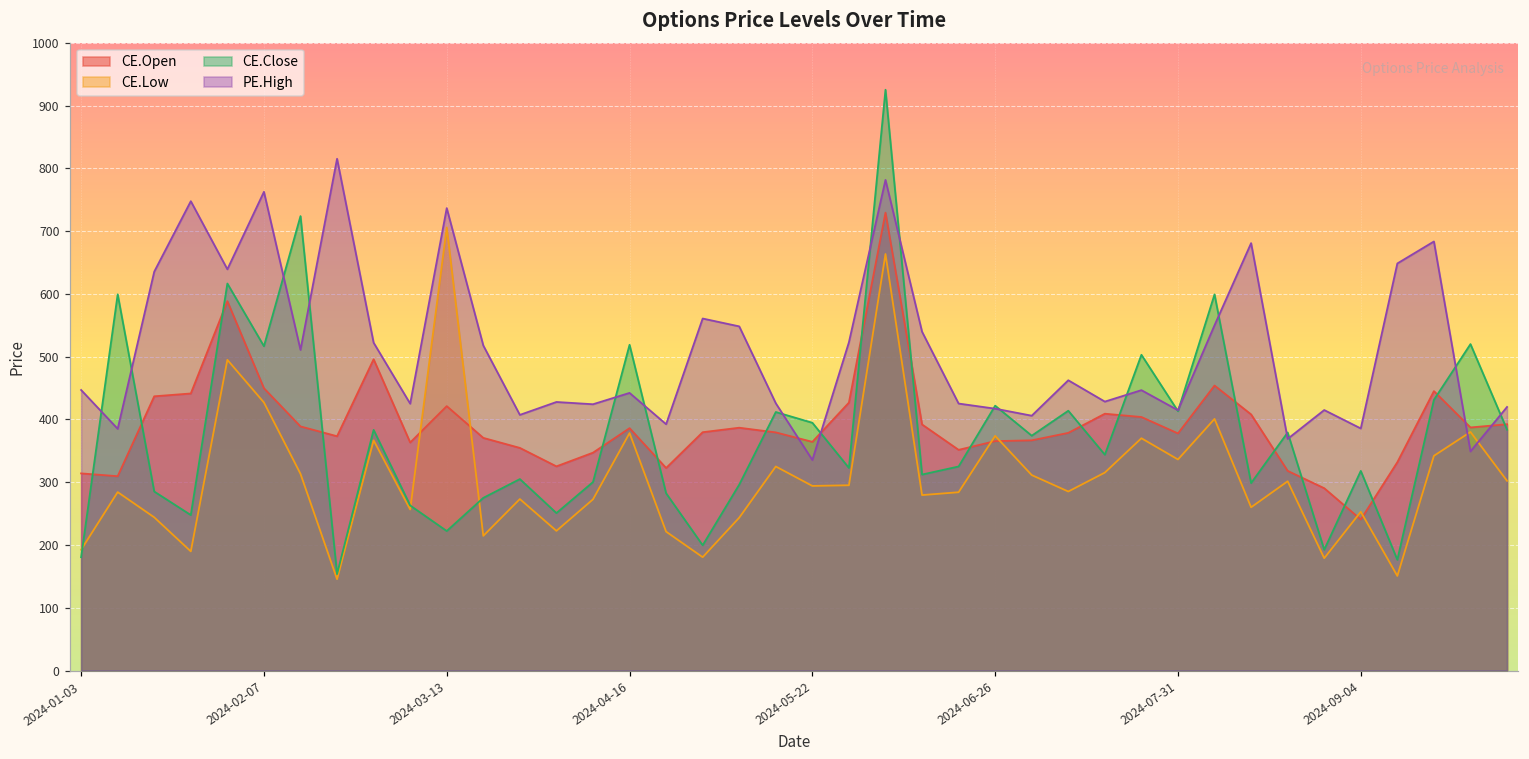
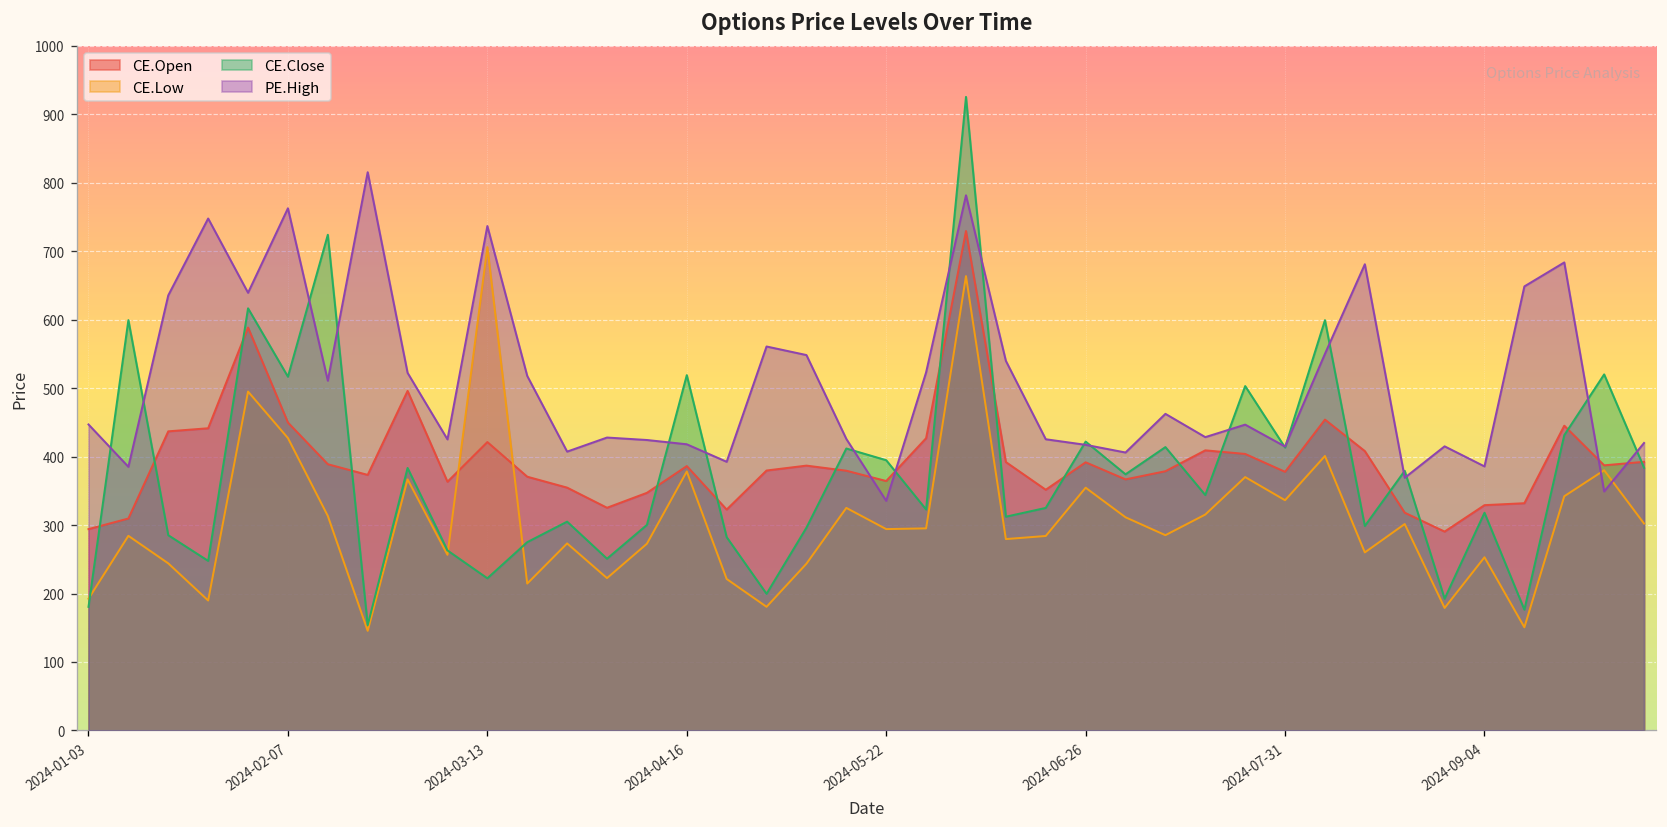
CE.Open, 2024-01-03: 310 -> 290
PE.High, 2024-04-16: 440 -> 420
CE.Open, 2024-06-26: 370 -> 390
CE.Low, 2024-06-26: 370 -> 350
CE.Open, 2024-09-04: 240 -> 330
